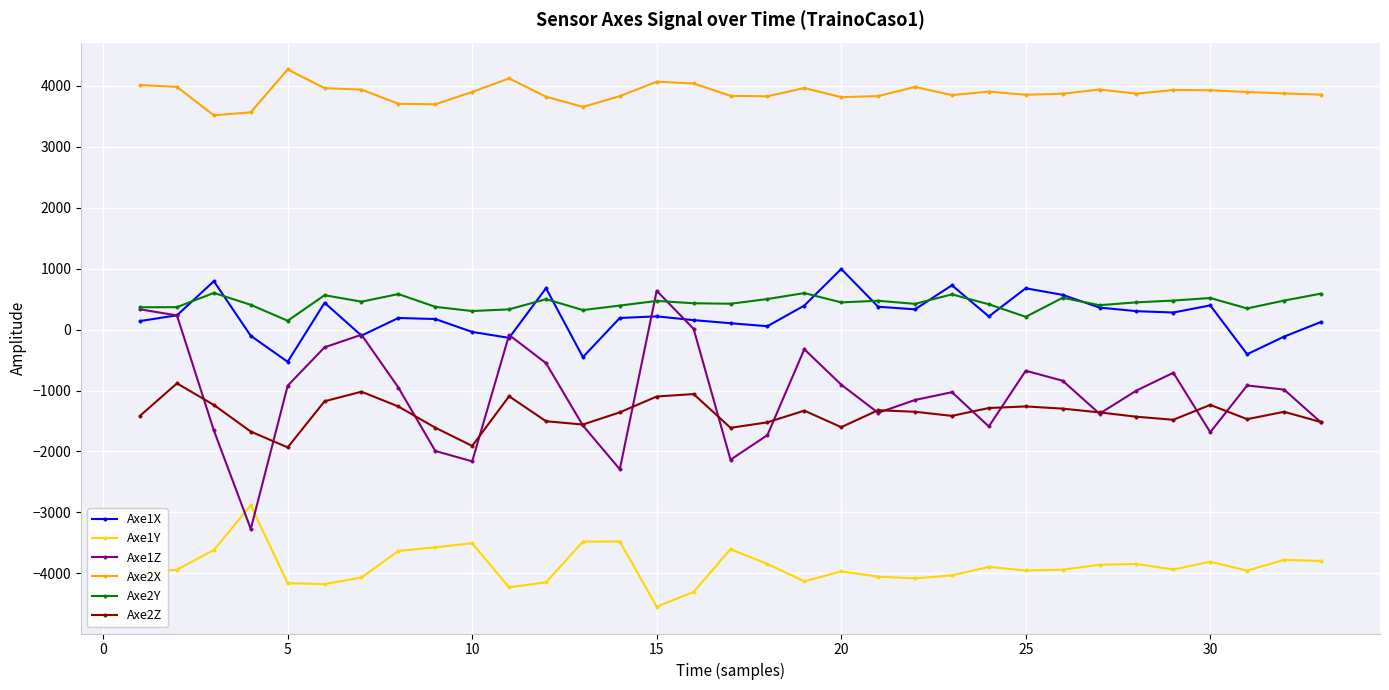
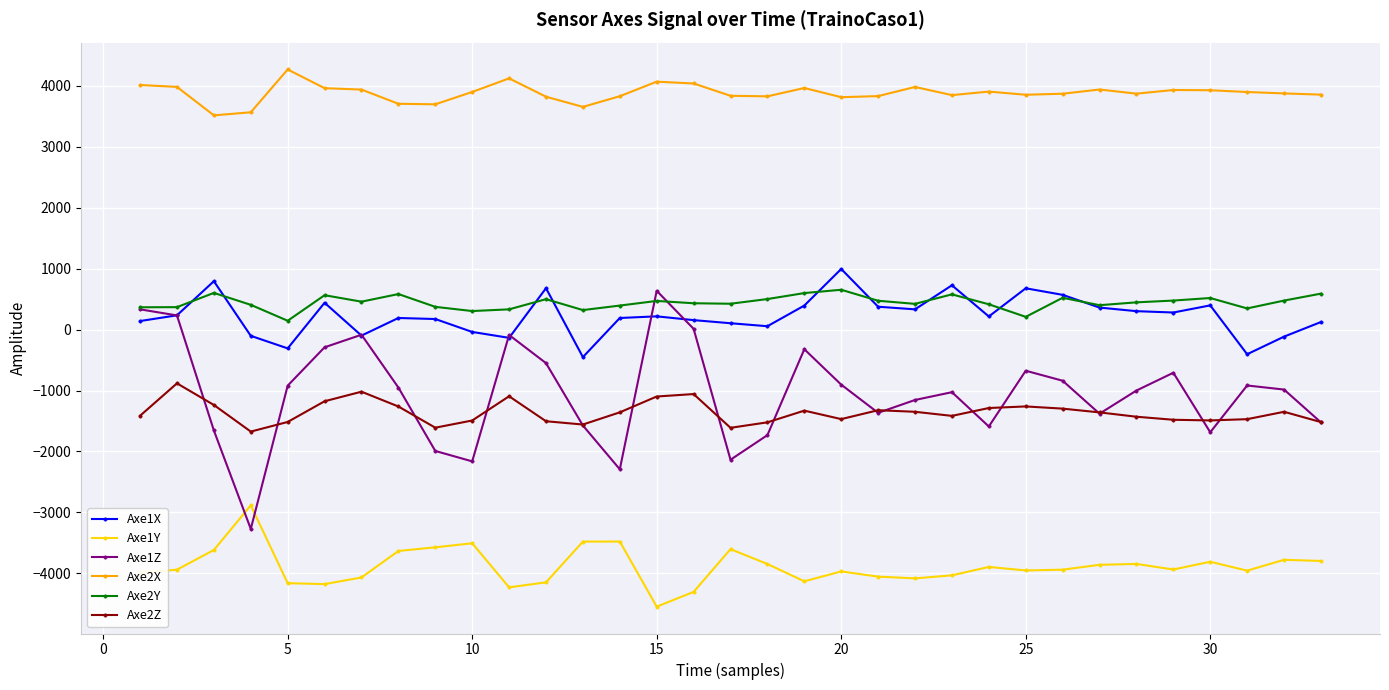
Axe1X, 5: -500 -> -300
Axe2Z, 5: -1900 -> -1500
Axe2Z, 10: -1900 -> -1500
Axe2Y, 20: 400 -> 700
Axe2Z, 20: -1600 -> -1500
Axe2Z, 30: -1200 -> -1500
